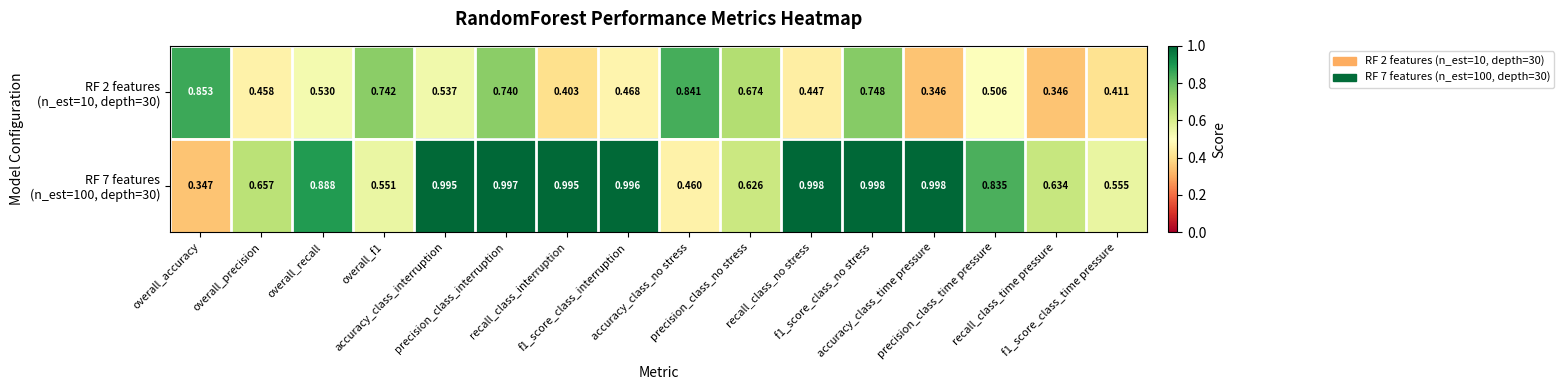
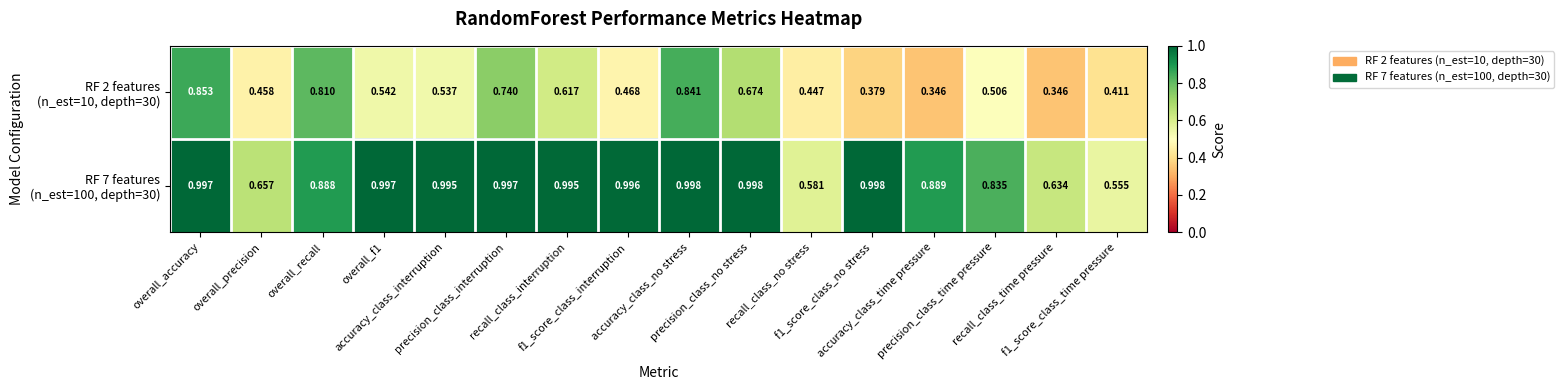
RF 2 features (n_est=10, depth=30), overall_recall: 0.530 -> 0.810
RF 2 features (n_est=10, depth=30), overall_f1: 0.742 -> 0.542
RF 2 features (n_est=10, depth=30), recall_class_interruption: 0.403 -> 0.617
RF 2 features (n_est=10, depth=30), f1_score_class_no stress: 0.748 -> 0.379
RF 7 features (n_est=100, depth=30), overall_accuracy: 0.347 -> 0.997
RF 7 features (n_est=100, depth=30), overall_f1: 0.551 -> 0.997
RF 7 features (n_est=100, depth=30), accuracy_class_no stress: 0.460 -> 0.998
RF 7 features (n_est=100, depth=30), precision_class_no stress: 0.626 -> 0.998
RF 7 features (n_est=100, depth=30), recall_class_no stress: 0.998 -> 0.581
RF 7 features (n_est=100, depth=30), accuracy_class_time pressure: 0.998 -> 0.889
